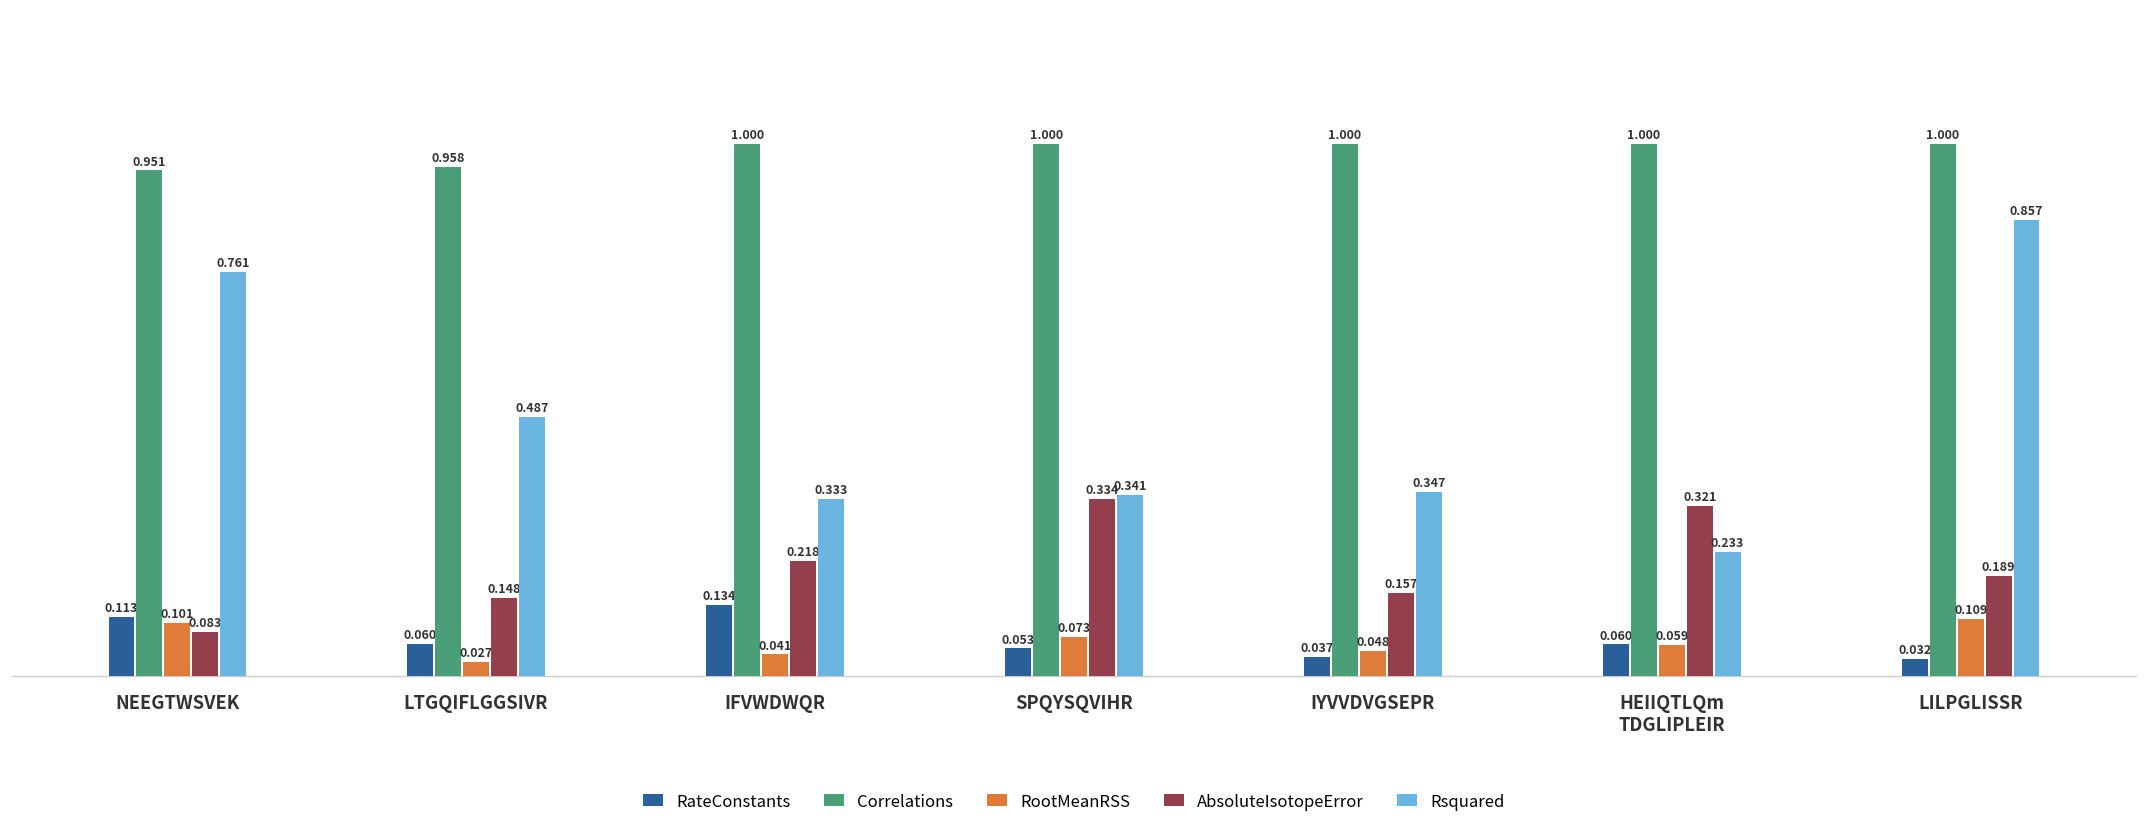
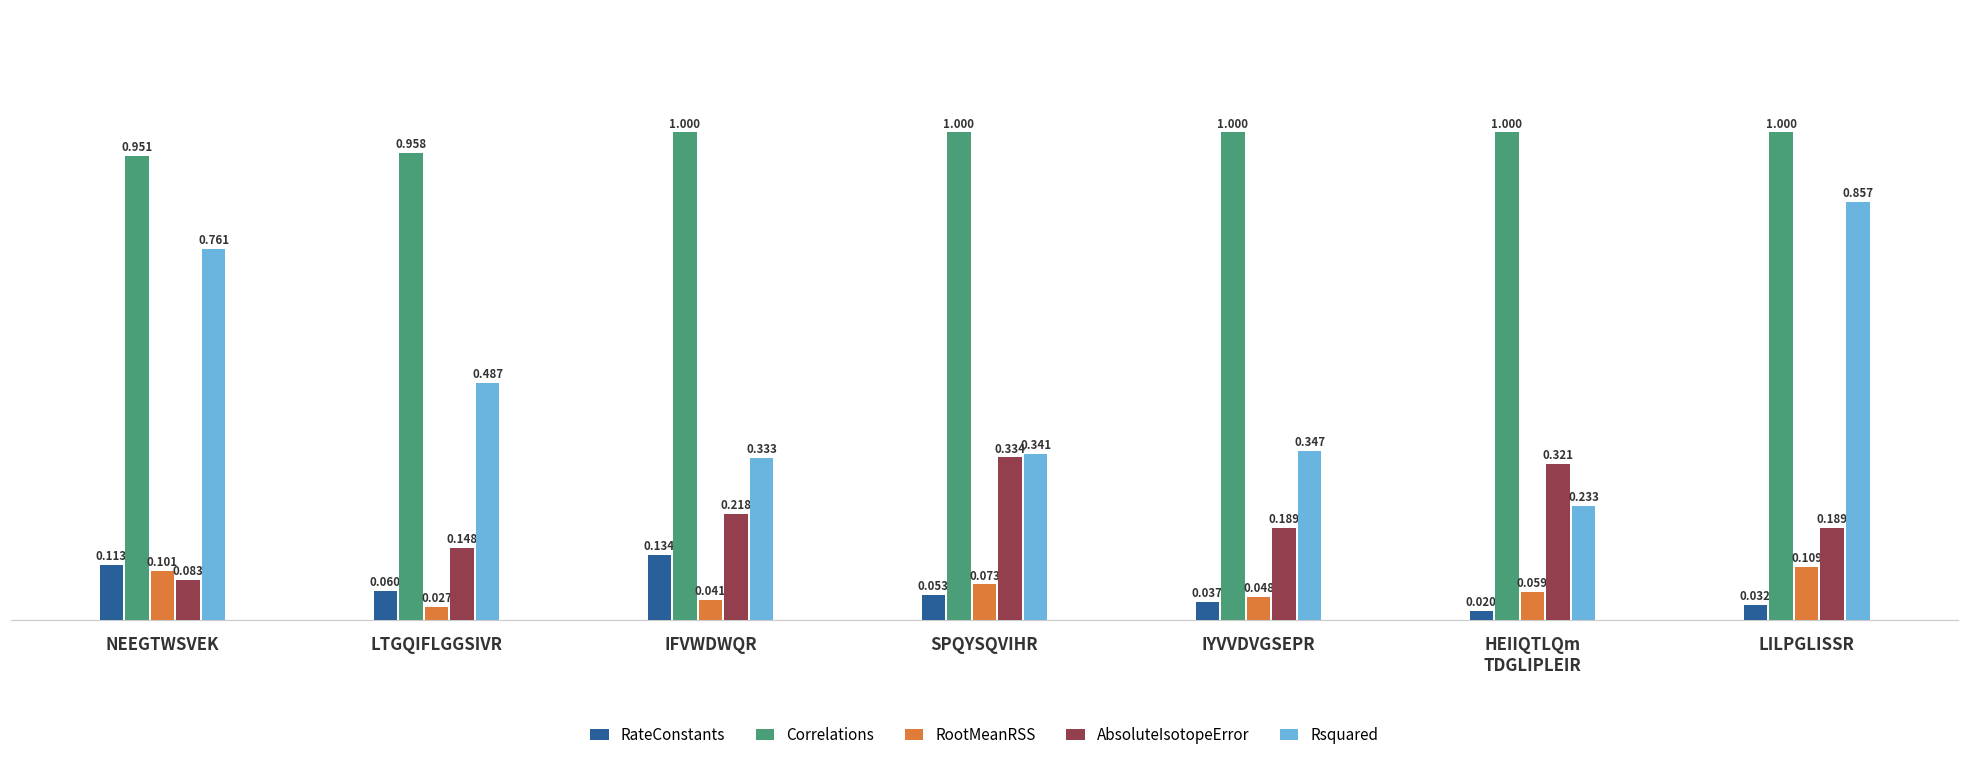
AbsoluteIsotopeError, IYVVDVGSEPR: 0.157 -> 0.189
RateConstants, HEIIQTLQm TDGLIPLEIR: 0.060 -> 0.020
